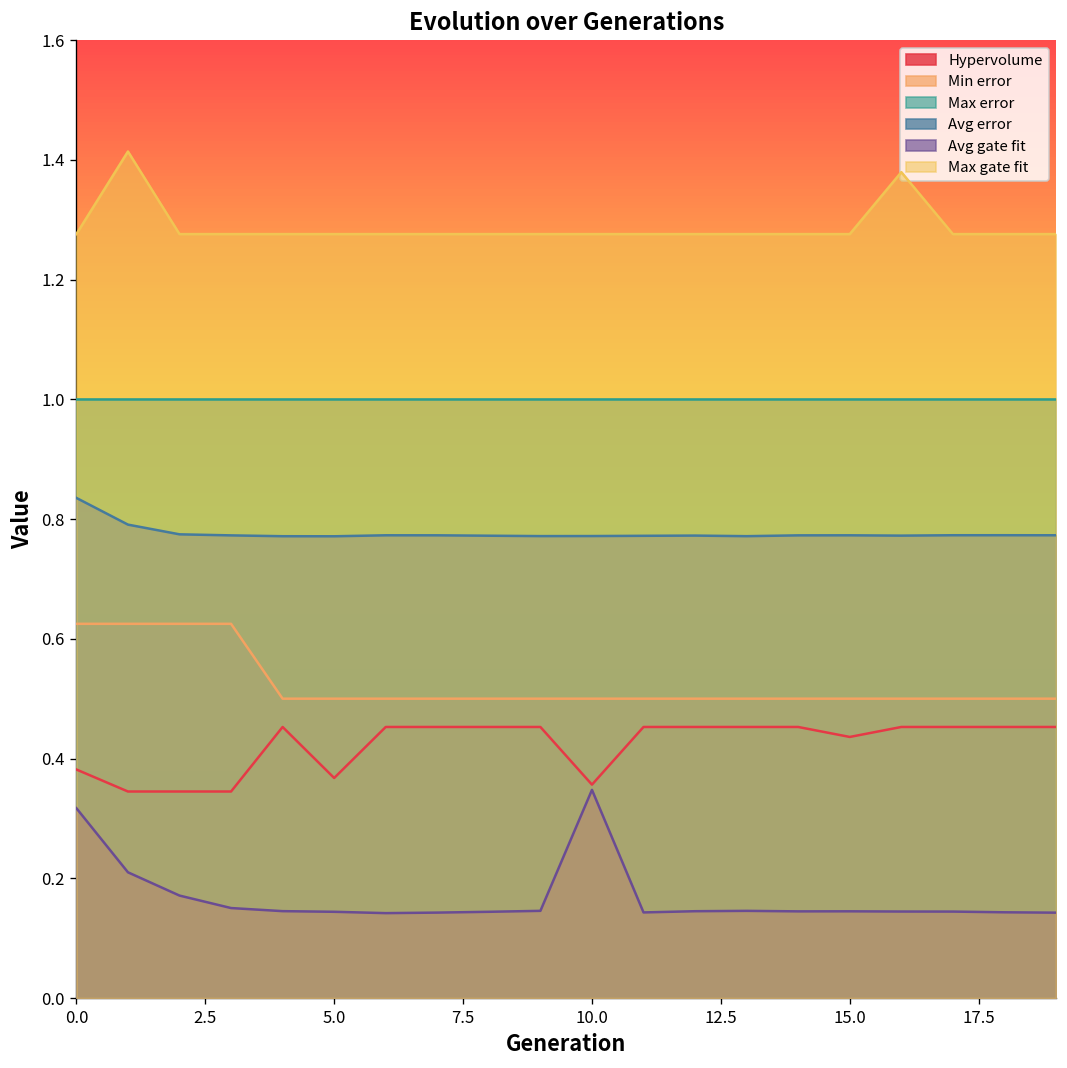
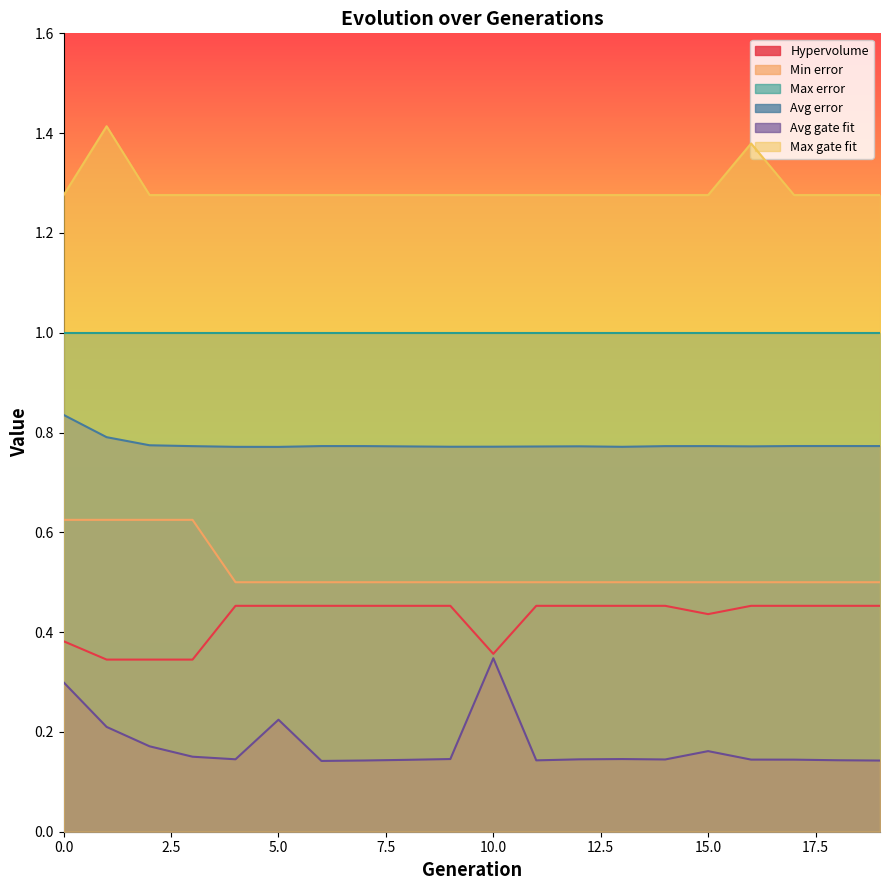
Avg gate fit, 0.0: 0.32 -> 0.30
Hypervolume, 5.0: 0.37 -> 0.45
Avg gate fit, 5.0: 0.14 -> 0.22
Avg gate fit, 15.0: 0.14 -> 0.16
